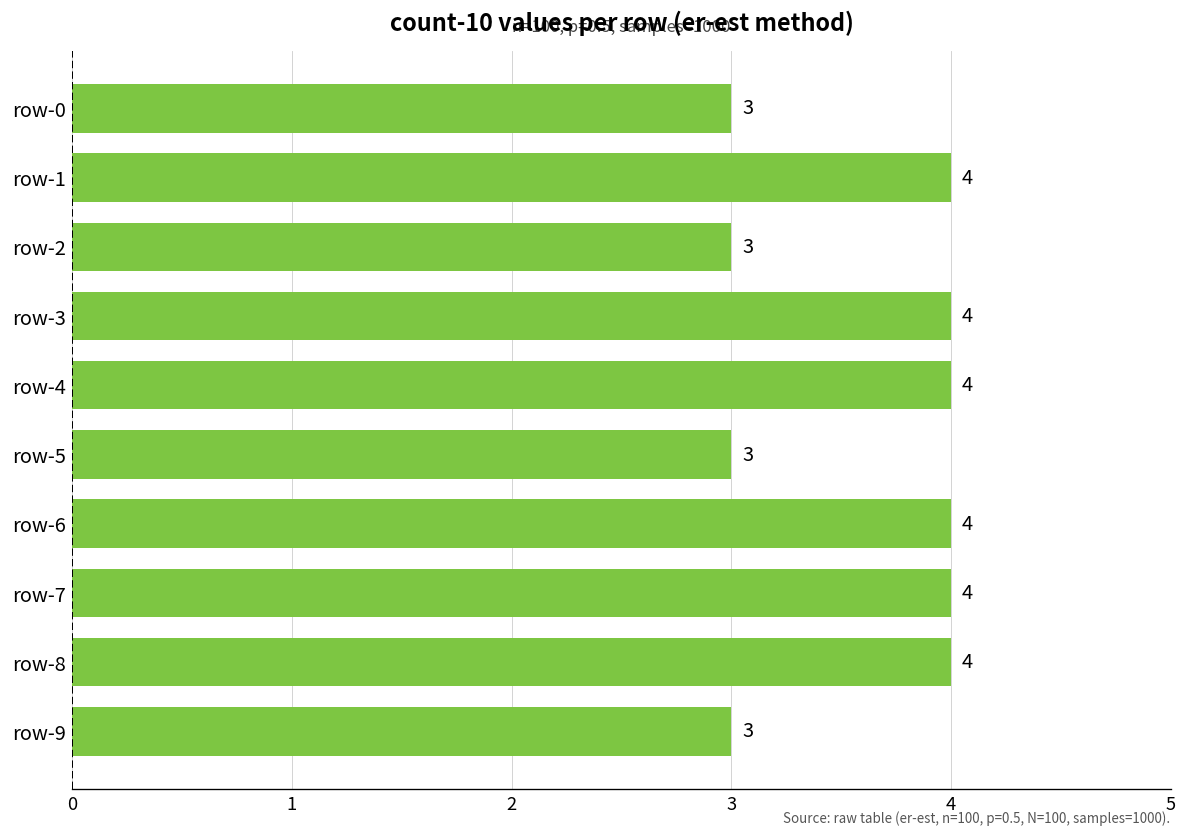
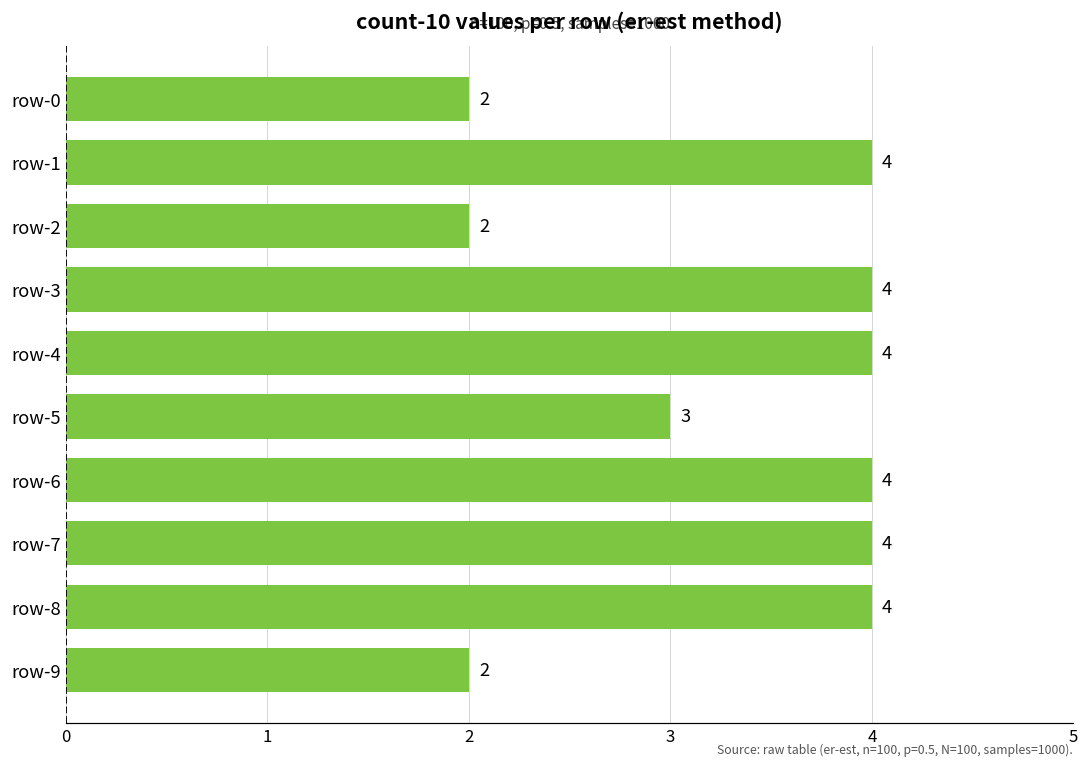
row-0: 3 -> 2
row-2: 3 -> 2
row-9: 3 -> 2
